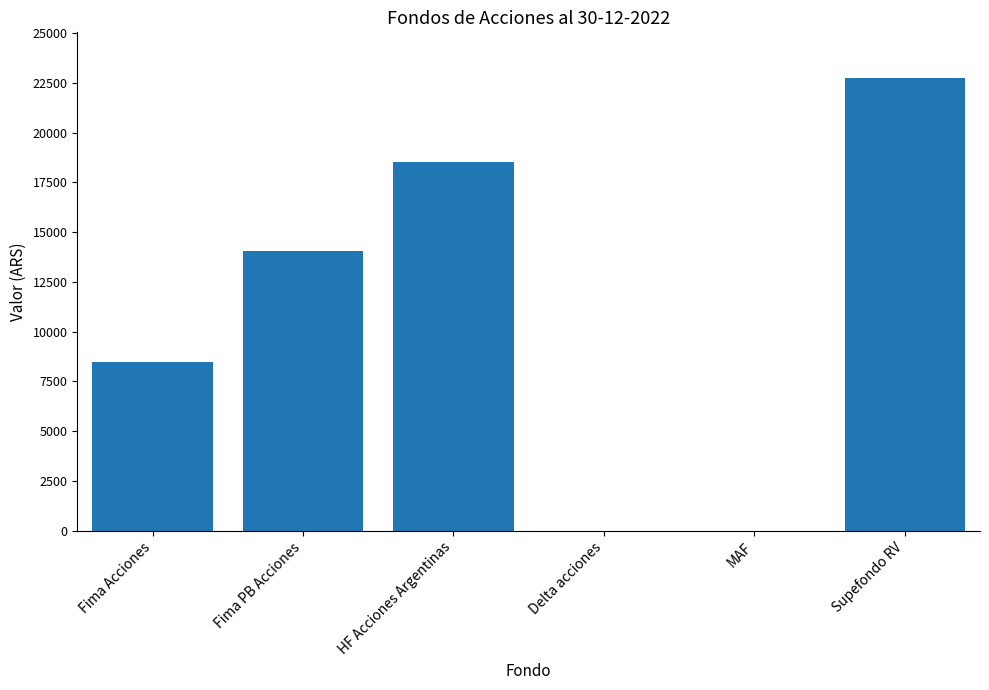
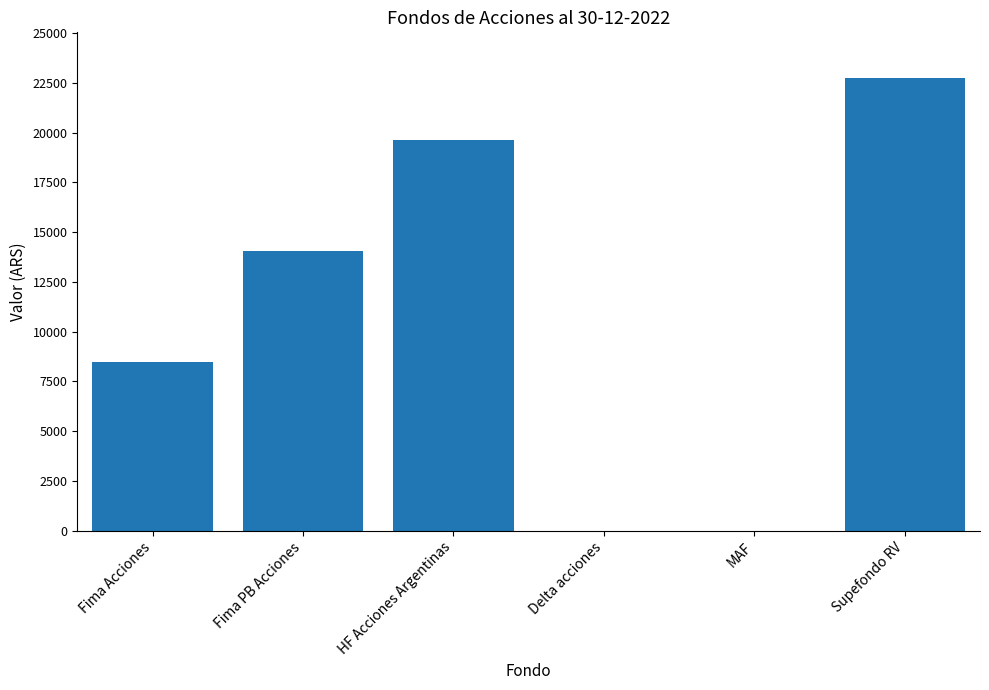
HF Acciones Argentinas: 18500 -> 19600
